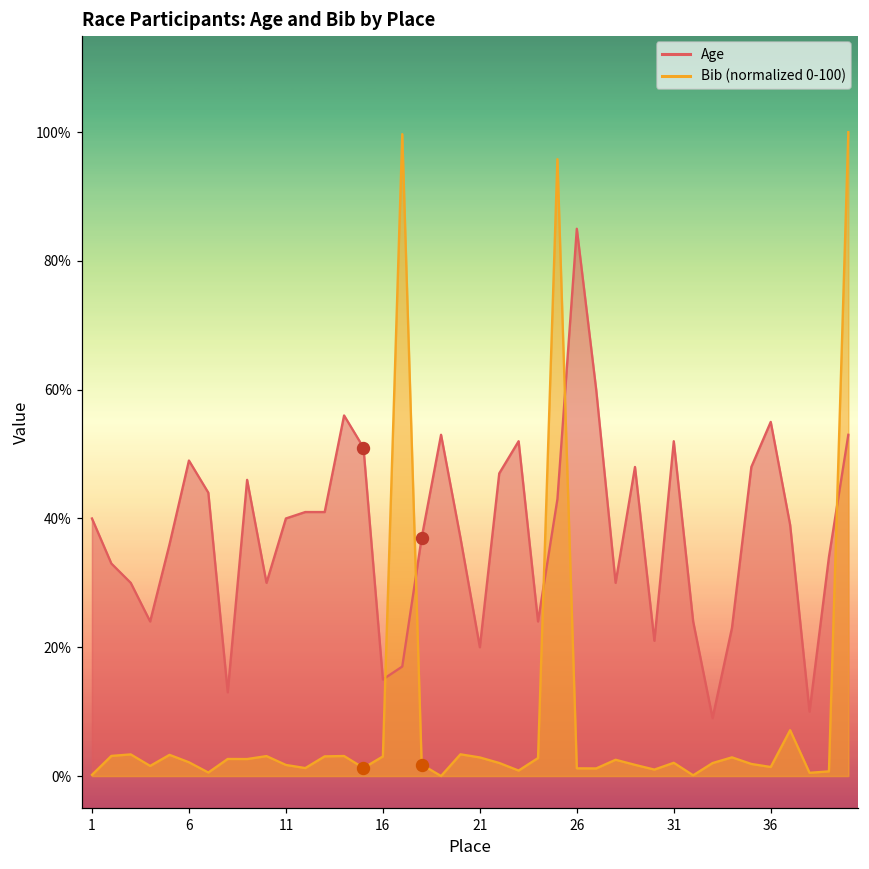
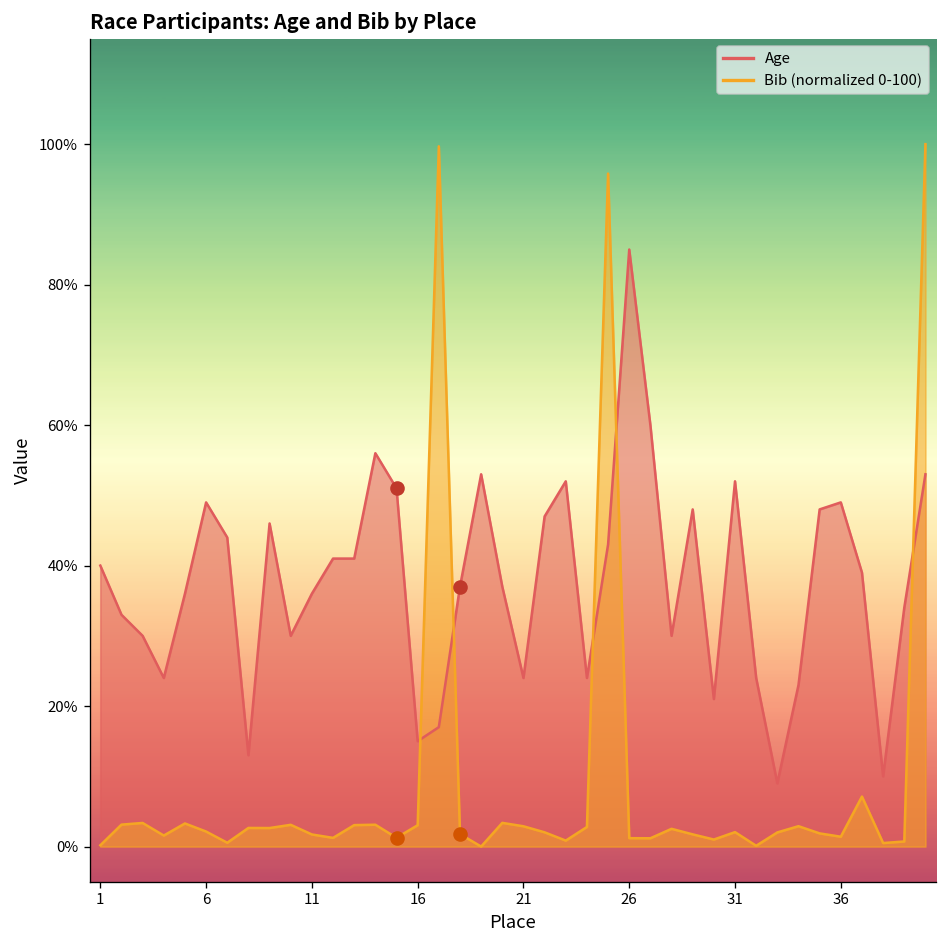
Age, 11: 40% -> 36%
Age, 21: 20% -> 24%
Age, 36: 55% -> 49%
